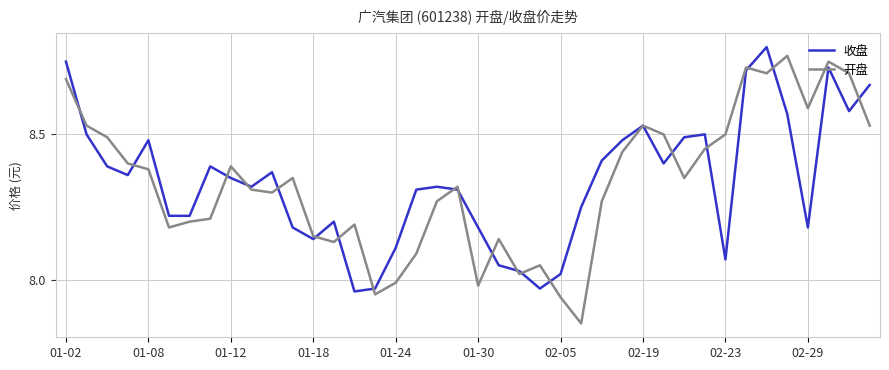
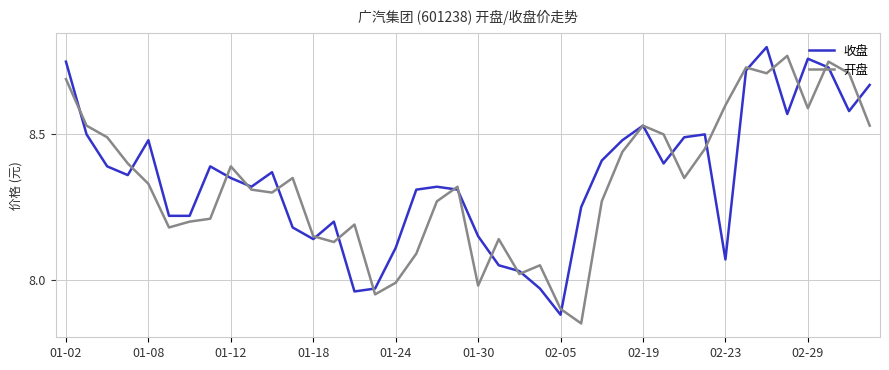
开盘, 01-08: 8.38 -> 8.33
收盘, 01-30: 8.18 -> 8.15
收盘, 02-05: 8.02 -> 7.88
开盘, 02-05: 7.94 -> 7.90
开盘, 02-23: 8.5 -> 8.6
收盘, 02-29: 8.18 -> 8.76
